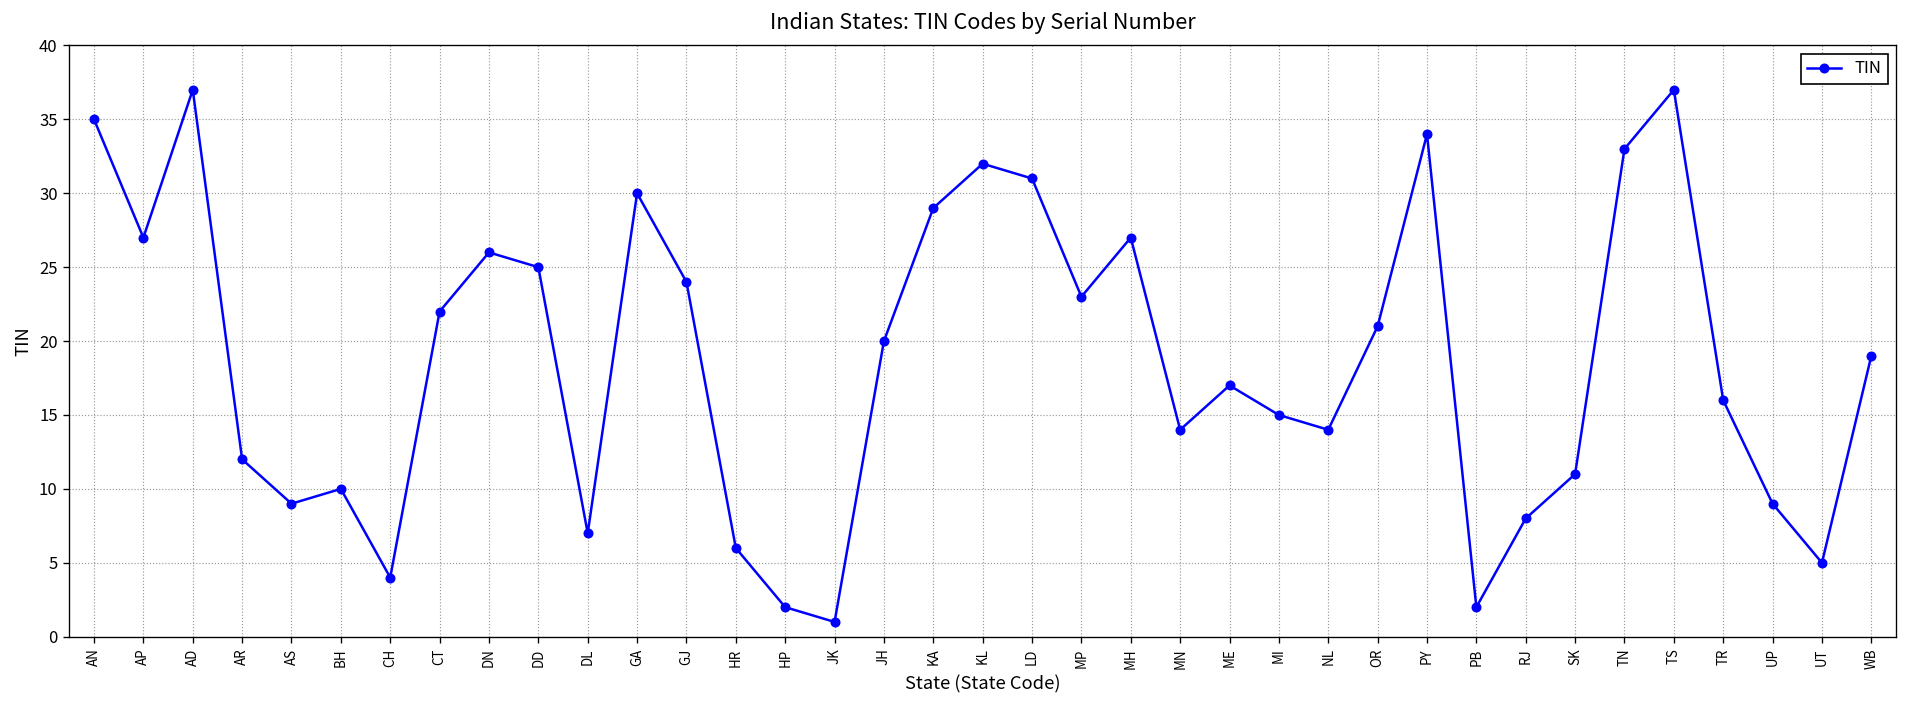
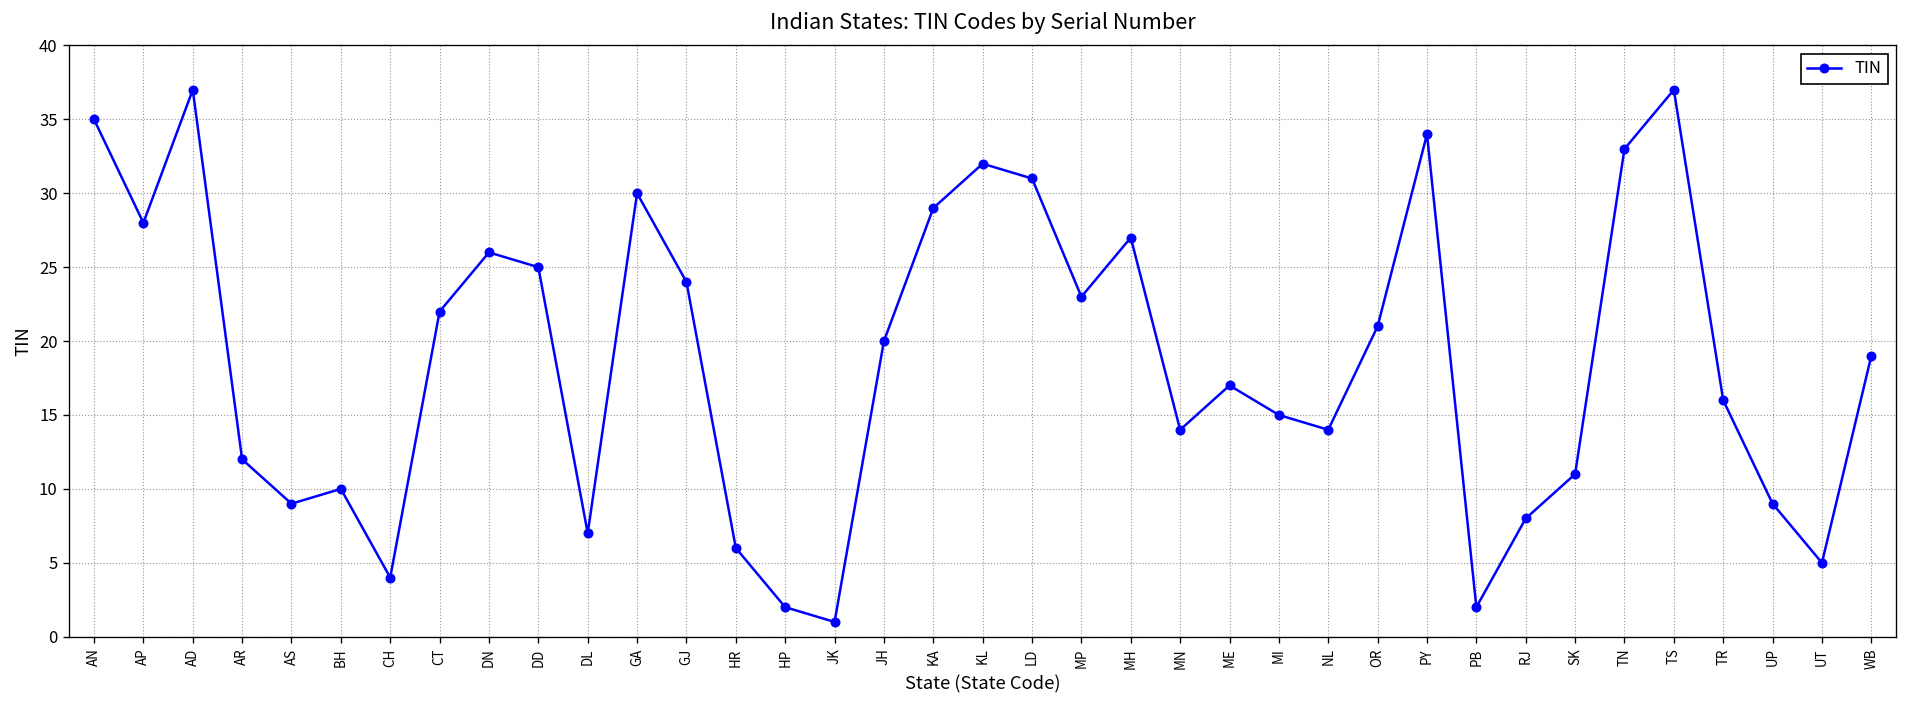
AP: 27 -> 28
